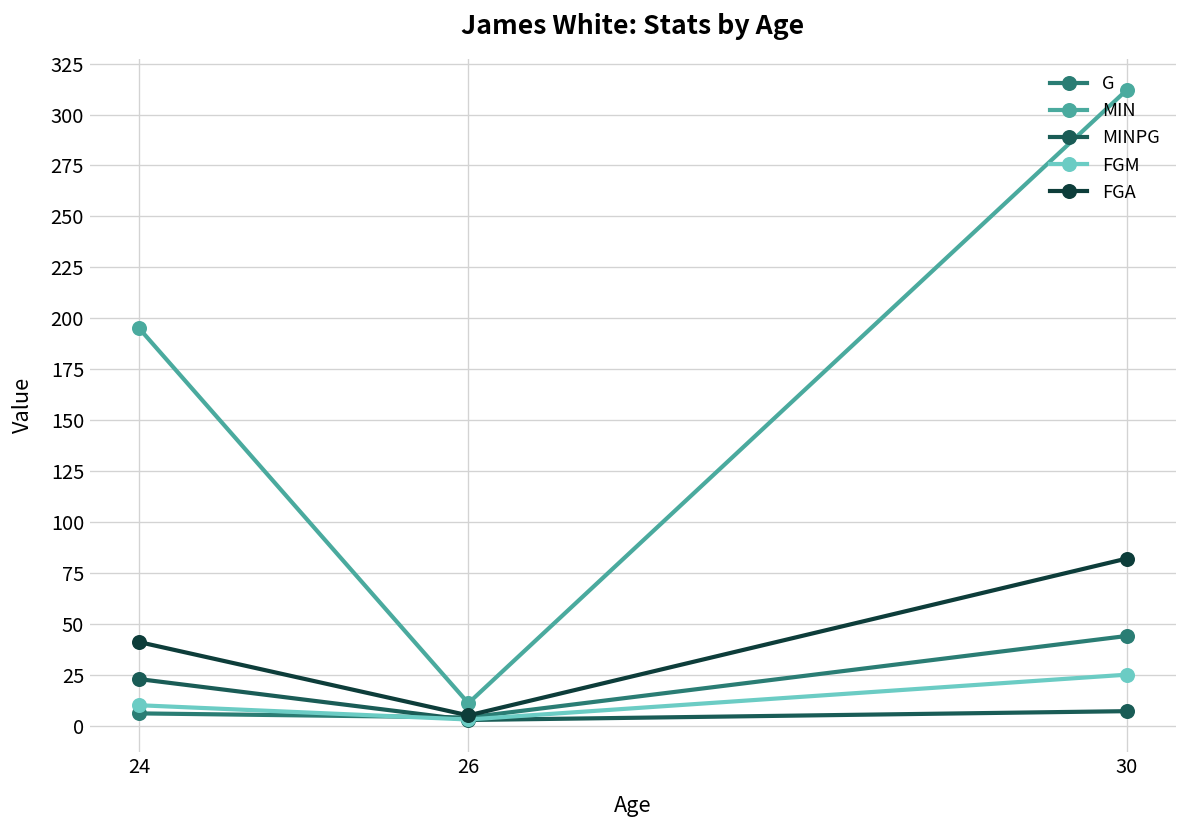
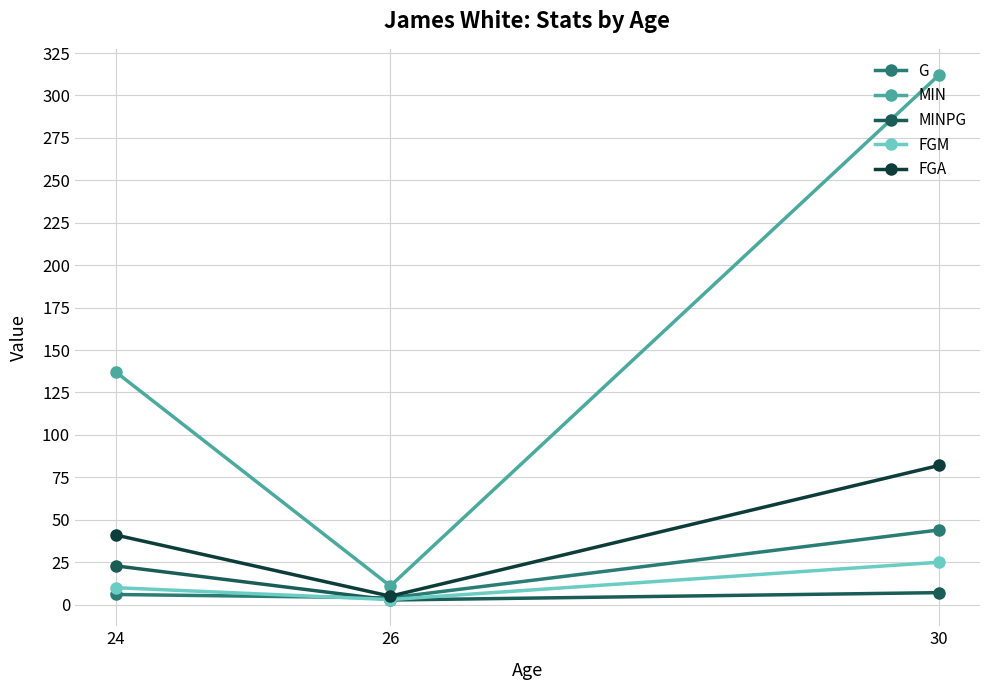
MIN, 24: 195 -> 137
